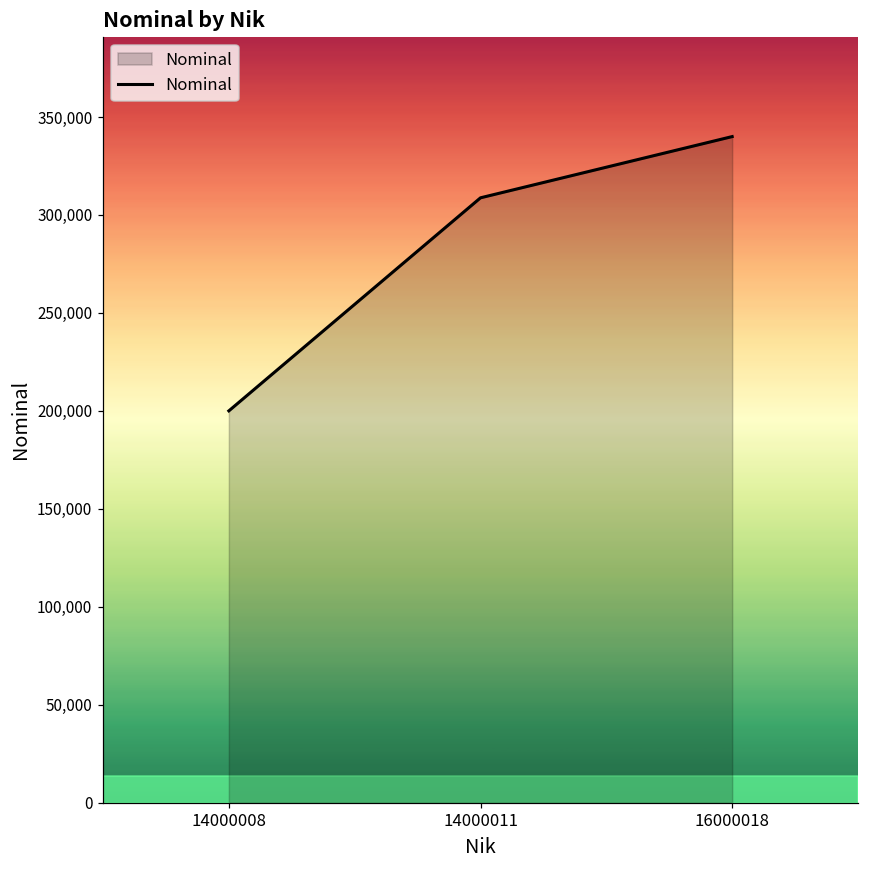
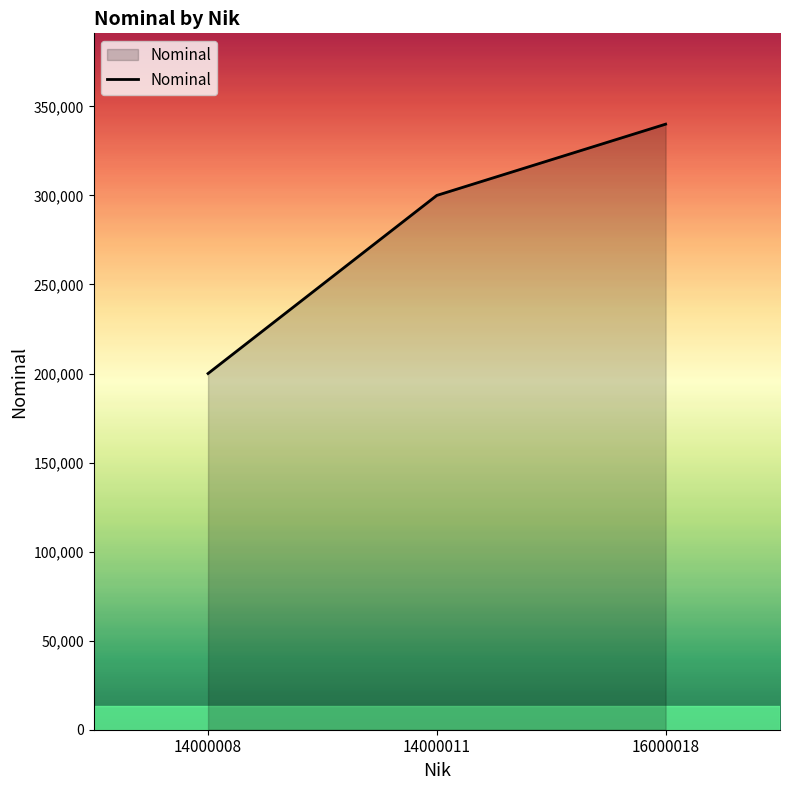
14000011: 309,000 -> 300,000
